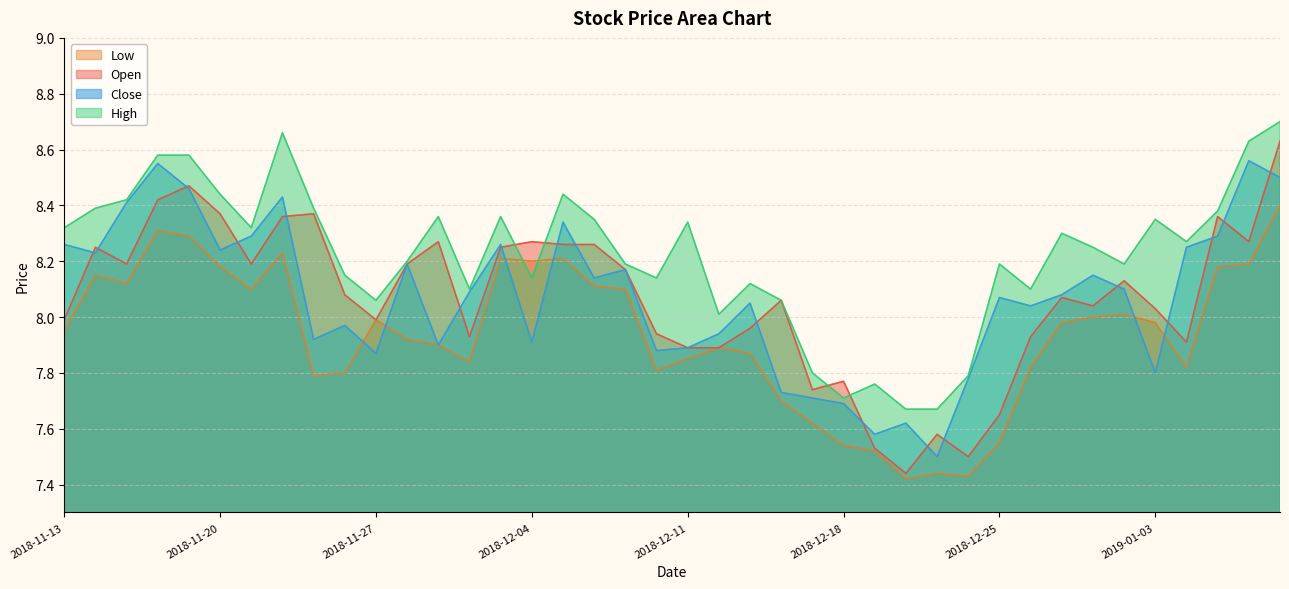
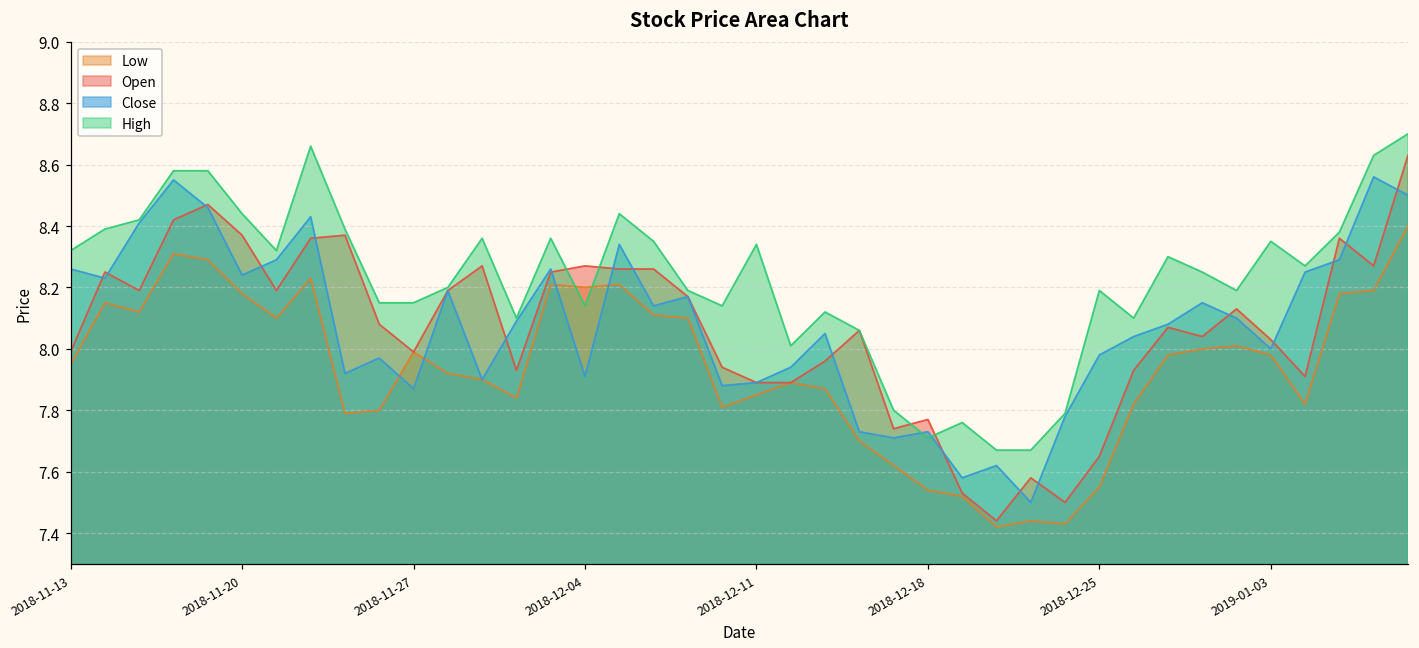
High, 2018-11-27: 8.06 -> 8.15
Close, 2018-12-18: 7.69 -> 7.73
Close, 2018-12-25: 8.07 -> 7.98
Close, 2019-01-03: 7.8 -> 8.0
